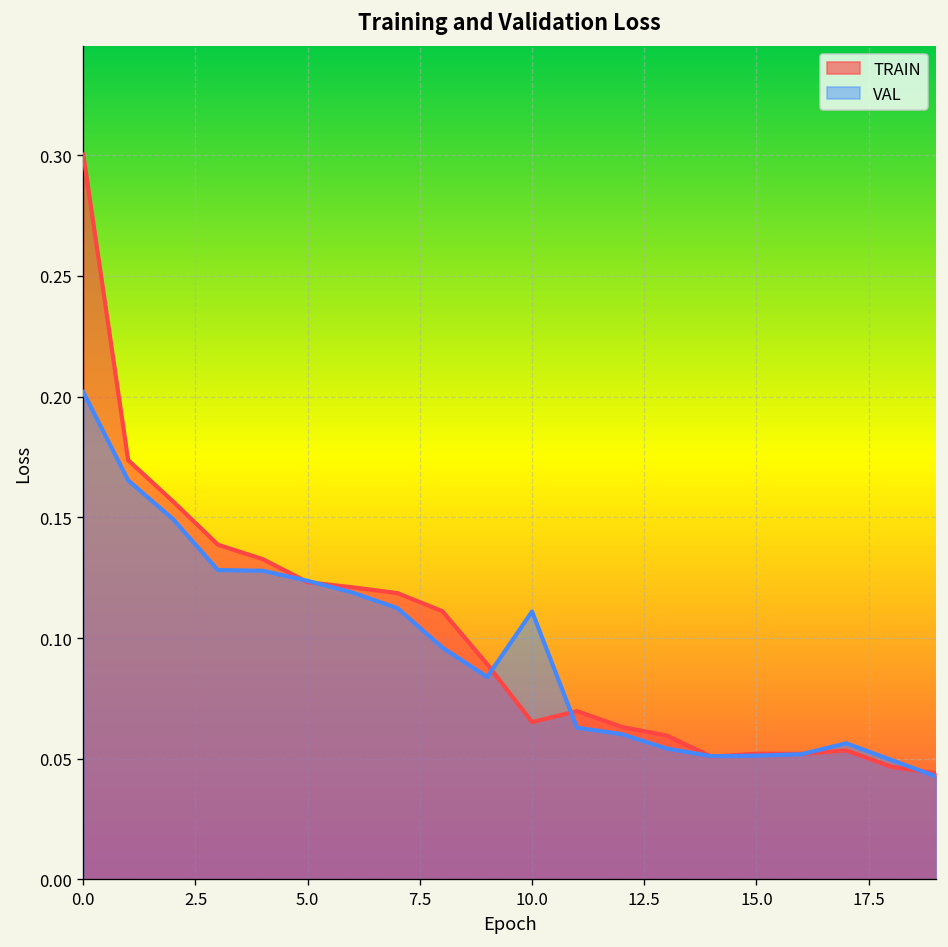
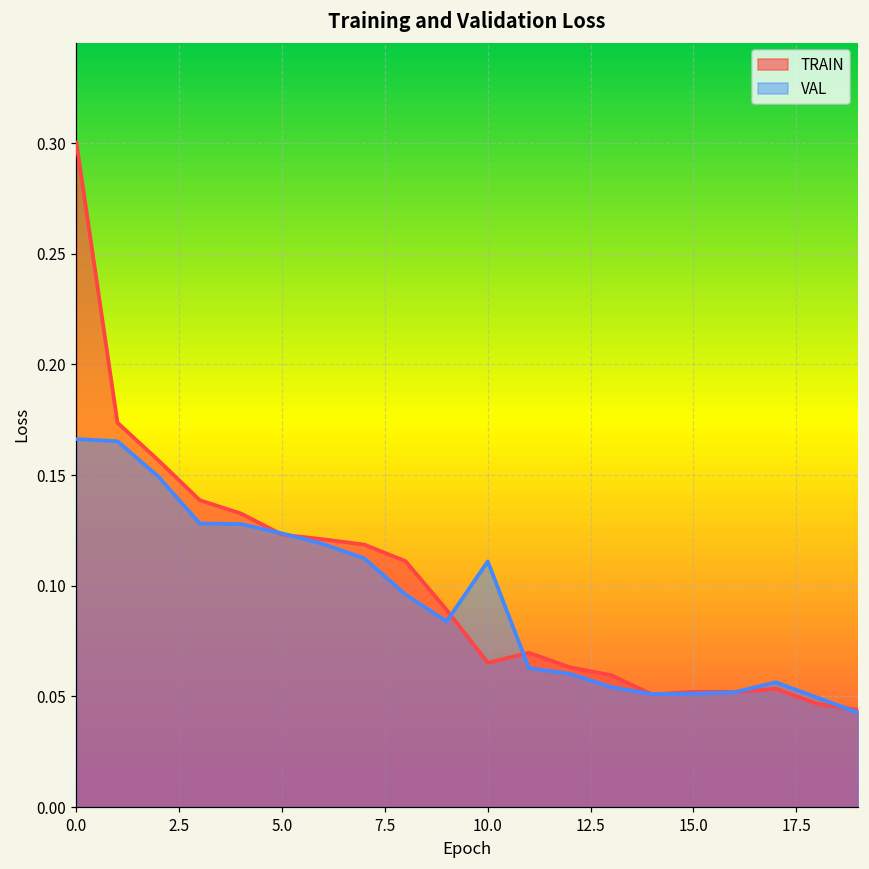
VAL, 0.0: 0.202 -> 0.166
